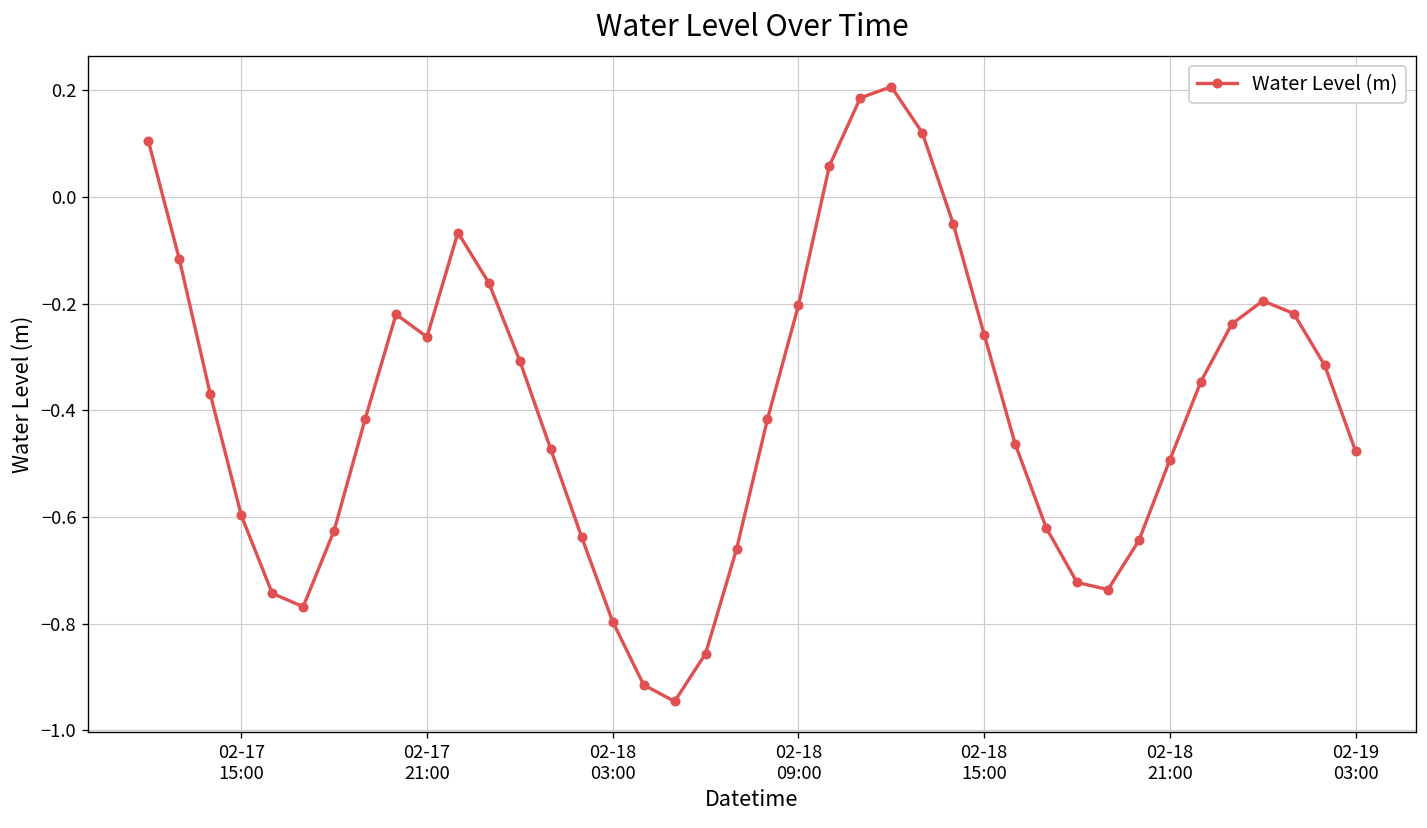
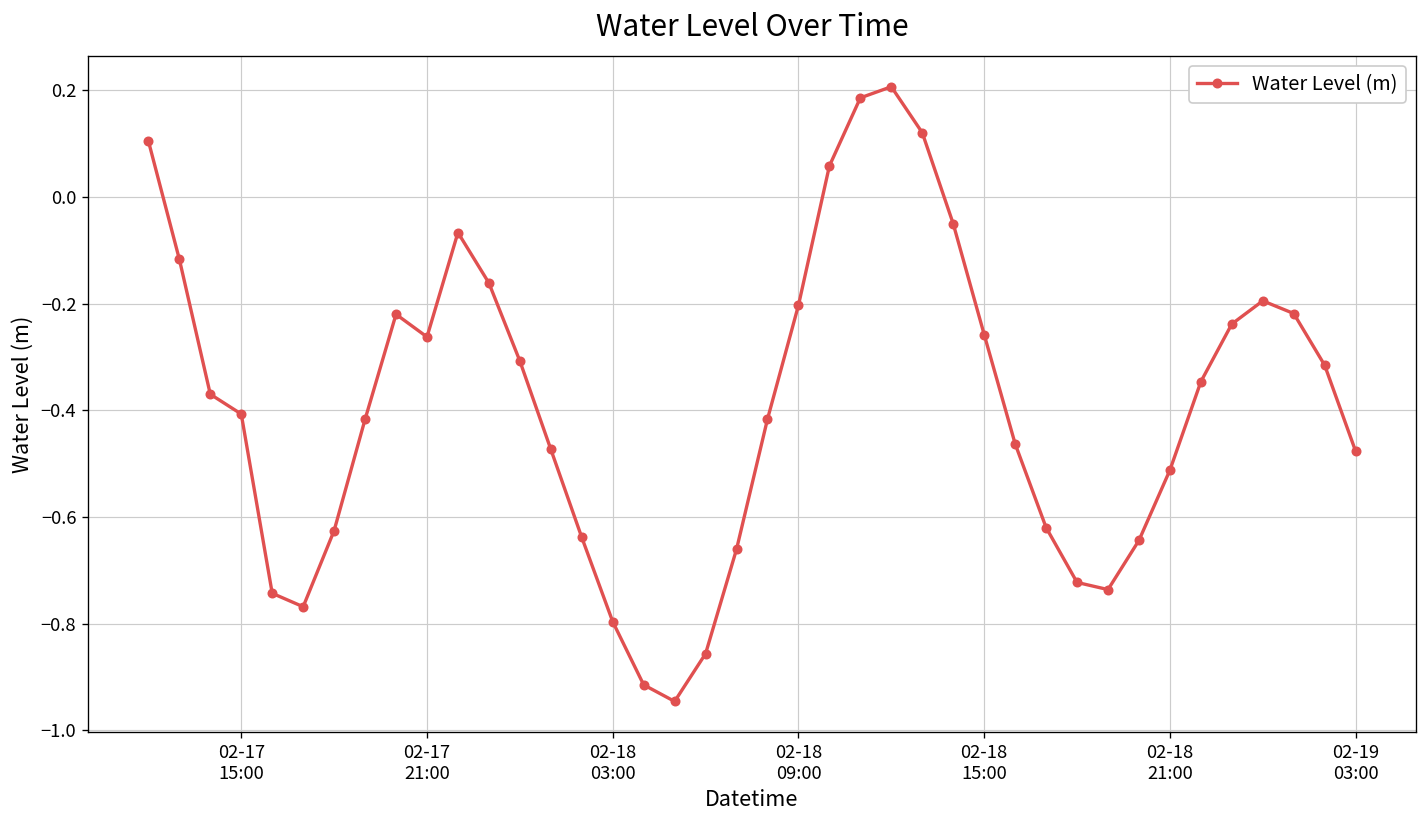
02-17 15:00: -0.60 -> -0.41
02-18 21:00: -0.49 -> -0.51
